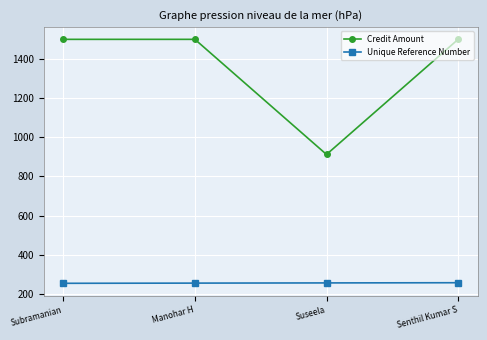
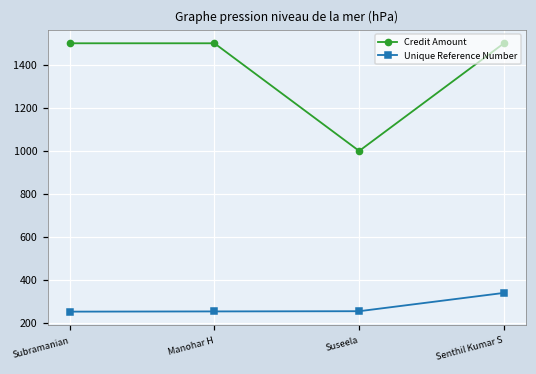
Credit Amount, Suseela: 910 -> 1000
Unique Reference Number, Senthil Kumar S: 260 -> 340
